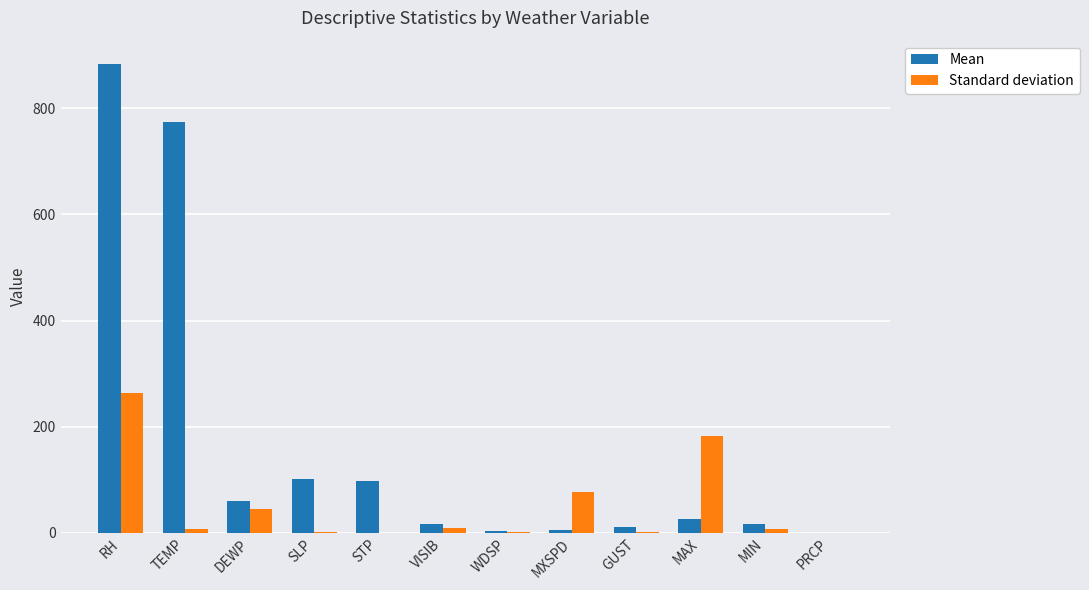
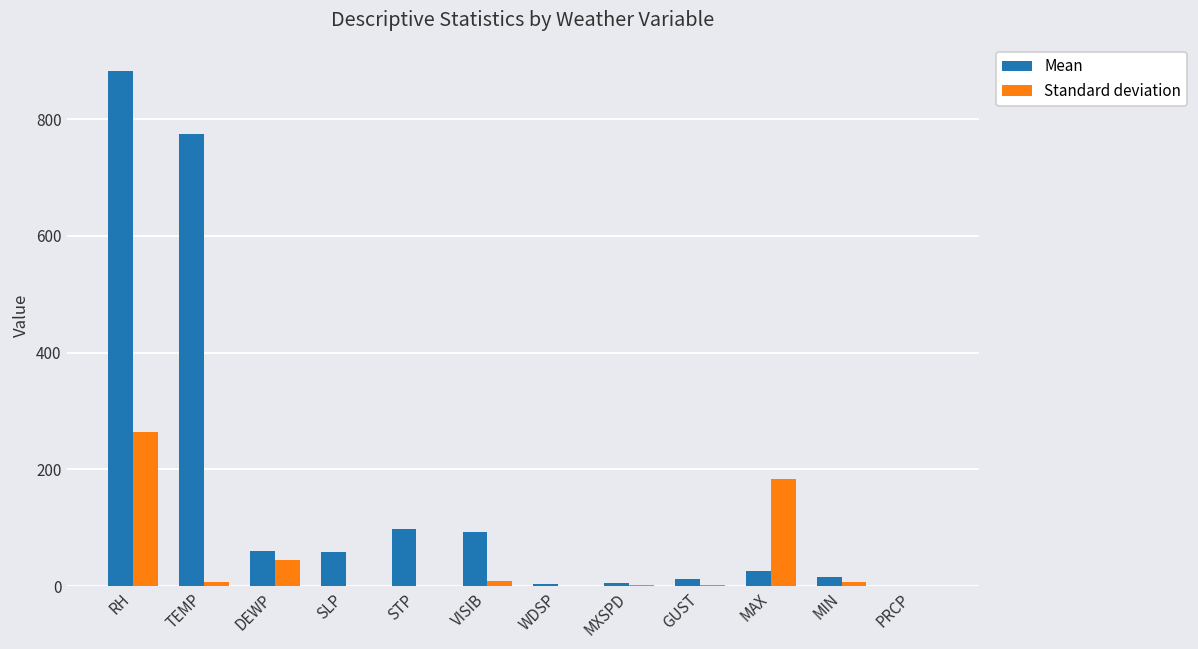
Mean, SLP: 100 -> 60
Mean, VISIB: 20 -> 90
Standard deviation, MXSPD: 80 -> 0
